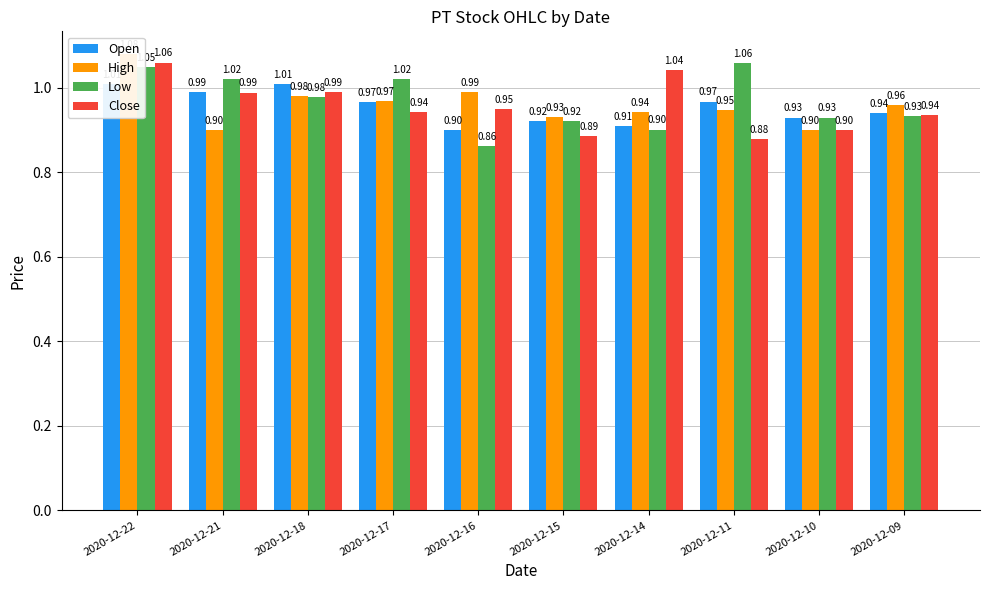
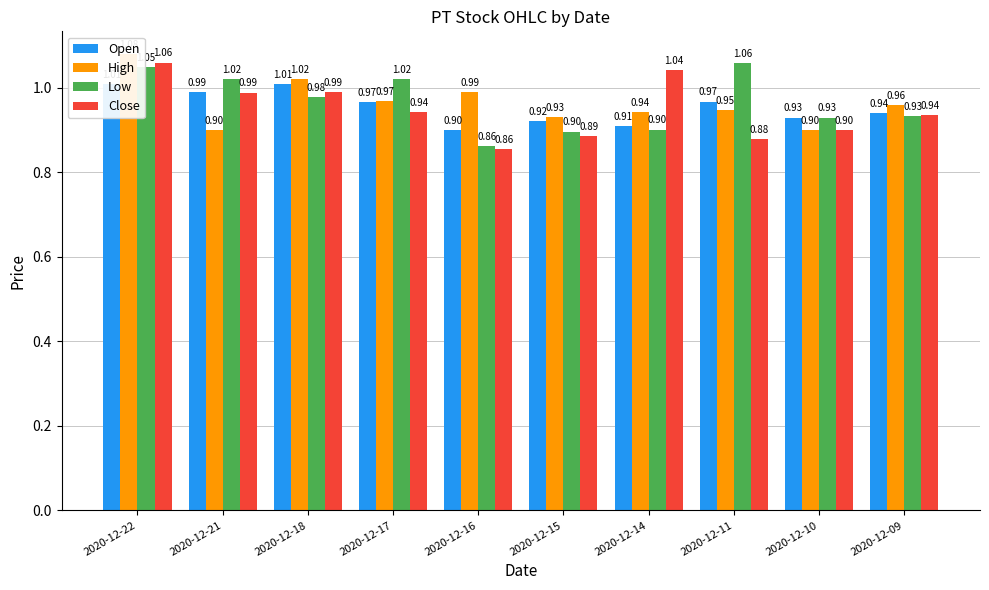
High, 2020-12-18: 0.98 -> 1.02
Close, 2020-12-16: 0.95 -> 0.86
Low, 2020-12-15: 0.92 -> 0.90
